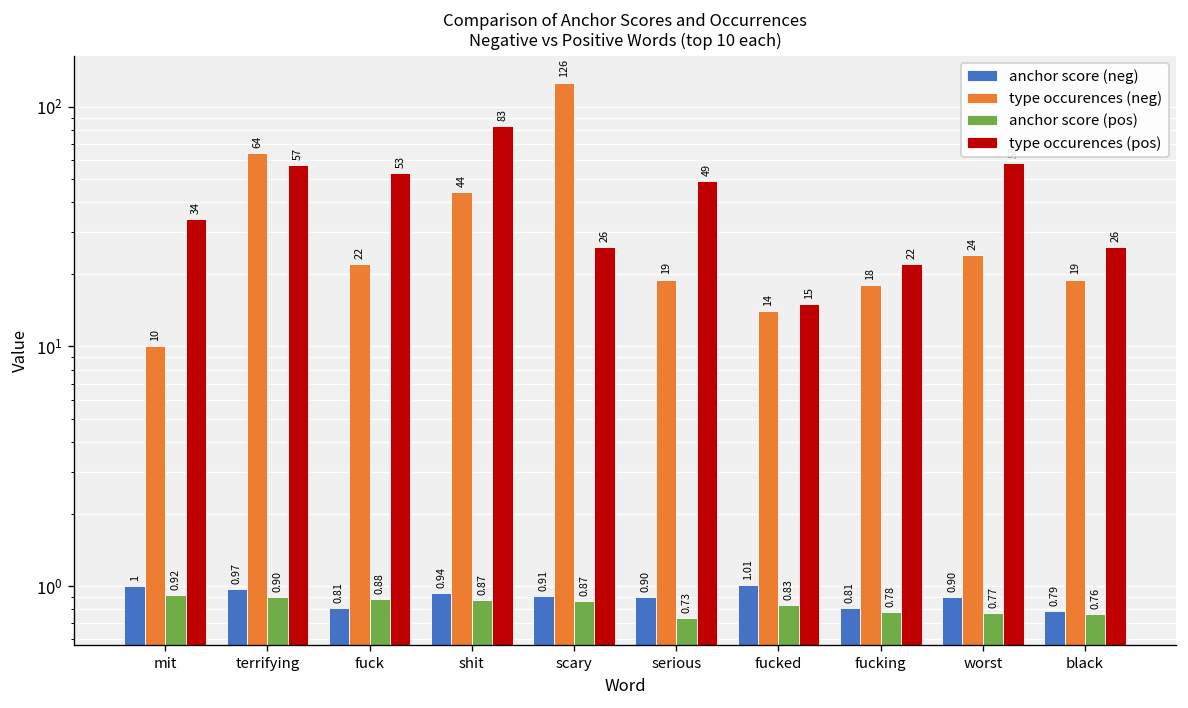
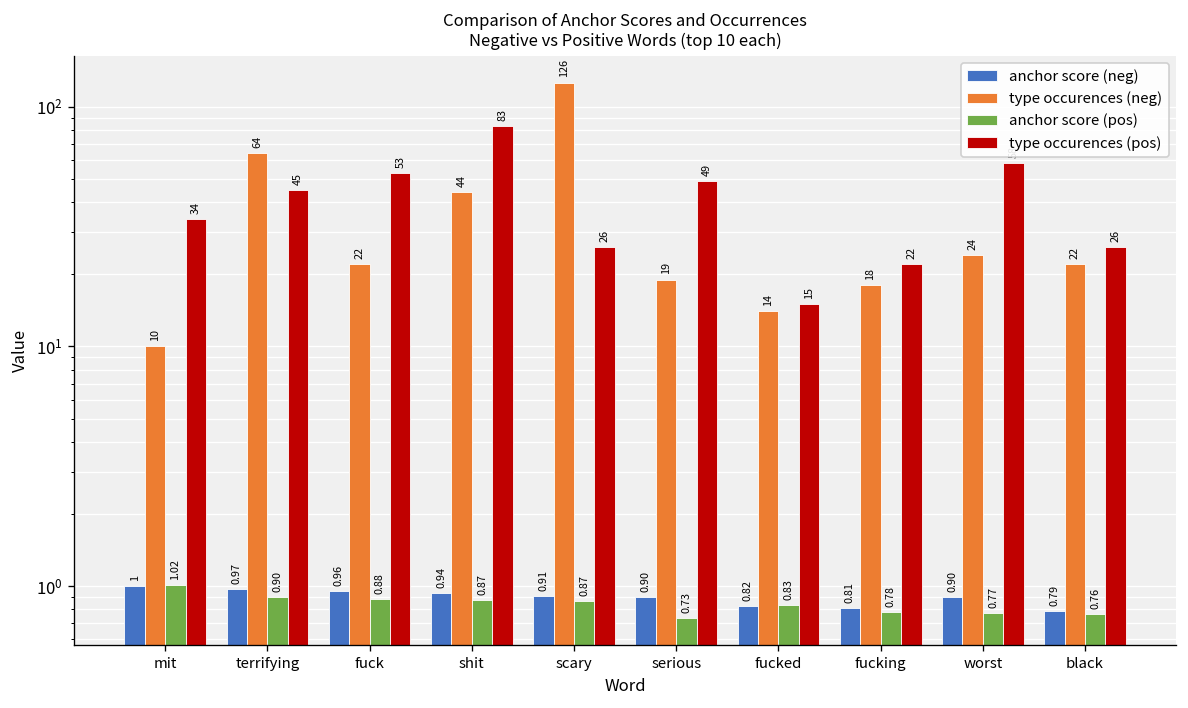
anchor score (pos), mit: 0.92 -> 1.02
type occurences (pos), terrifying: 57 -> 45
anchor score (neg), fuck: 0.81 -> 0.96
anchor score (neg), fucked: 1.01 -> 0.82
type occurences (neg), black: 19 -> 22
